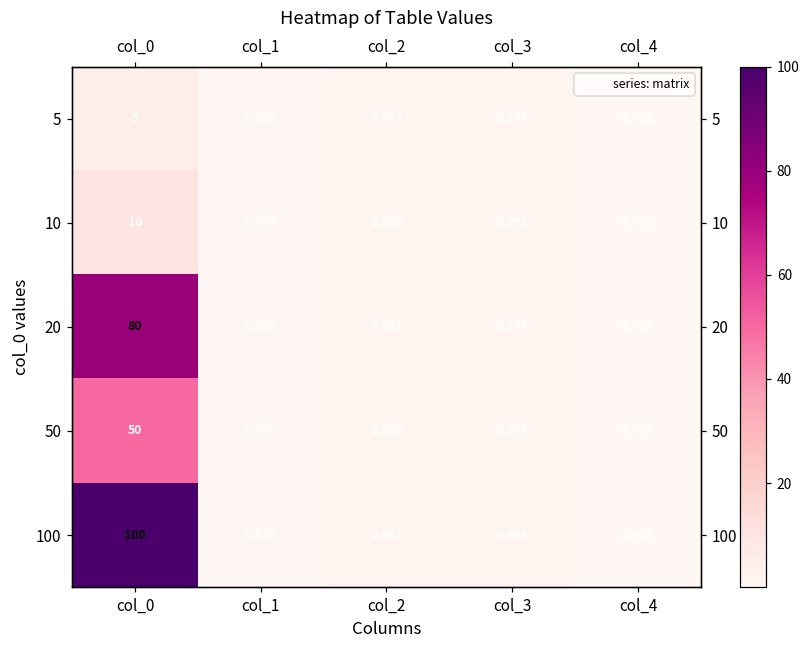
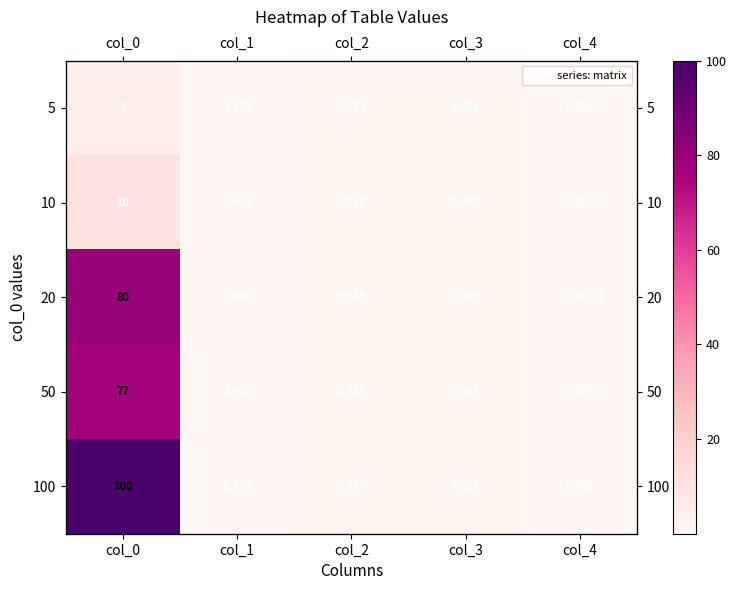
50, col_0: 50 -> 77
